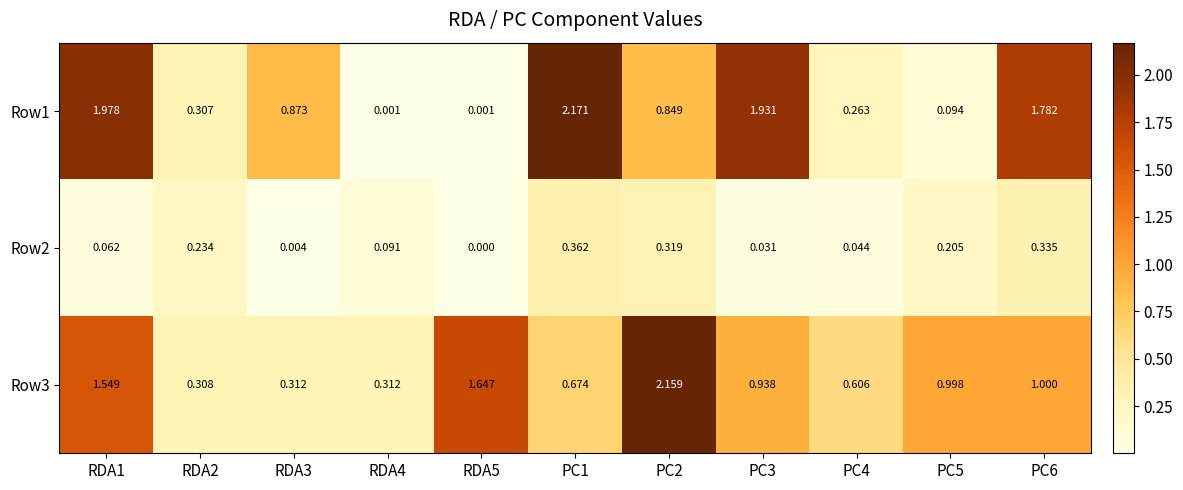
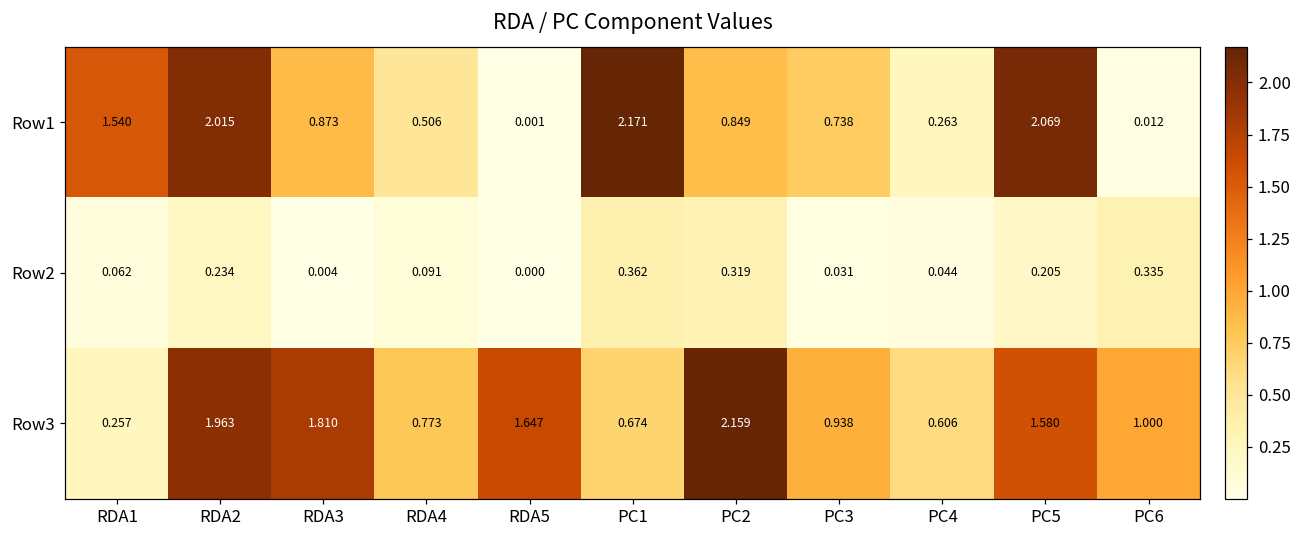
Row1, RDA1: 1.978 -> 1.540
Row1, RDA2: 0.307 -> 2.015
Row1, RDA4: 0.001 -> 0.506
Row1, PC3: 1.931 -> 0.738
Row1, PC5: 0.094 -> 2.069
Row1, PC6: 1.782 -> 0.012
Row3, RDA1: 1.549 -> 0.257
Row3, RDA2: 0.308 -> 1.963
Row3, RDA3: 0.312 -> 1.810
Row3, RDA4: 0.312 -> 0.773
Row3, PC5: 0.998 -> 1.580
